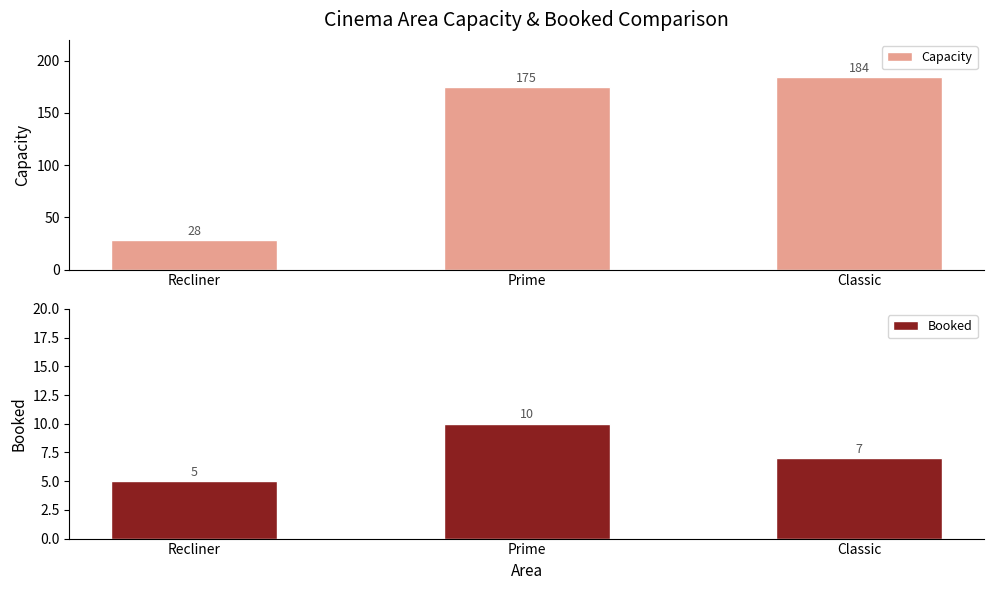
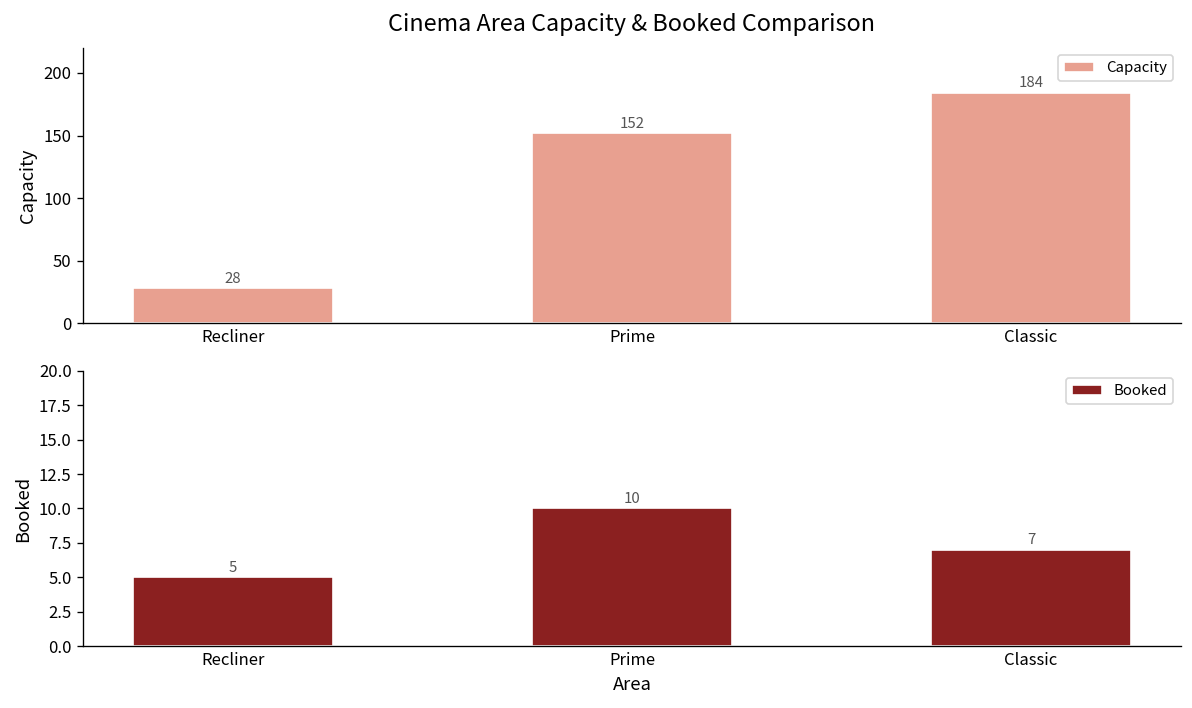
Cinema Area Capacity & Booked Comparison, Prime: 175 -> 152
